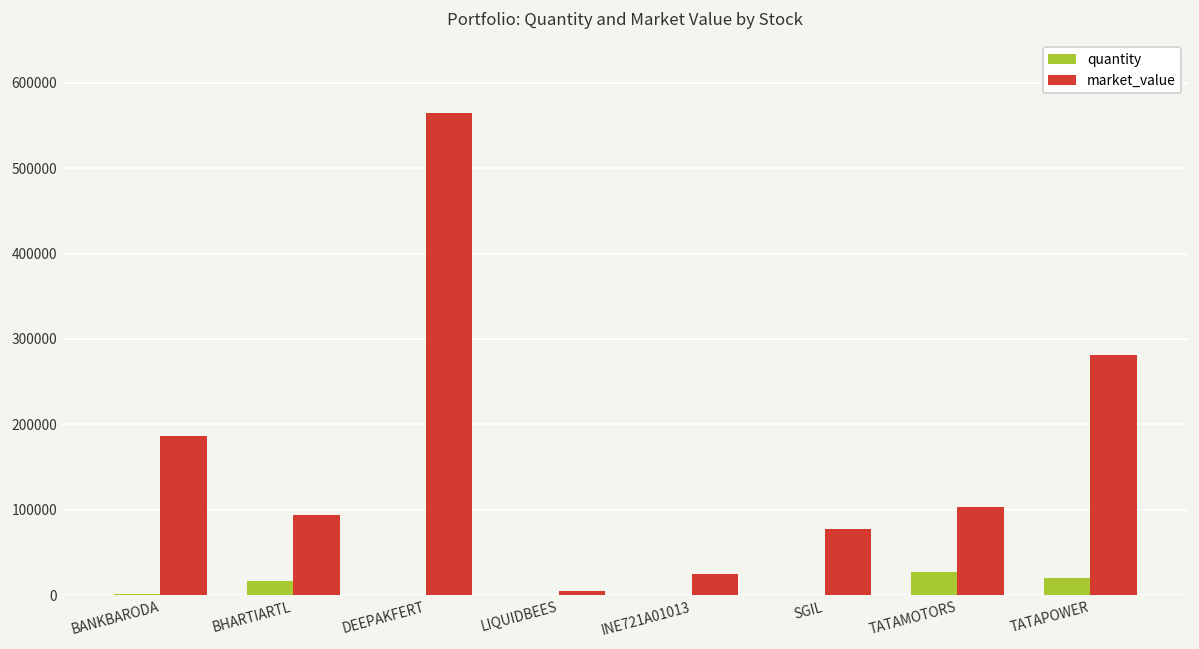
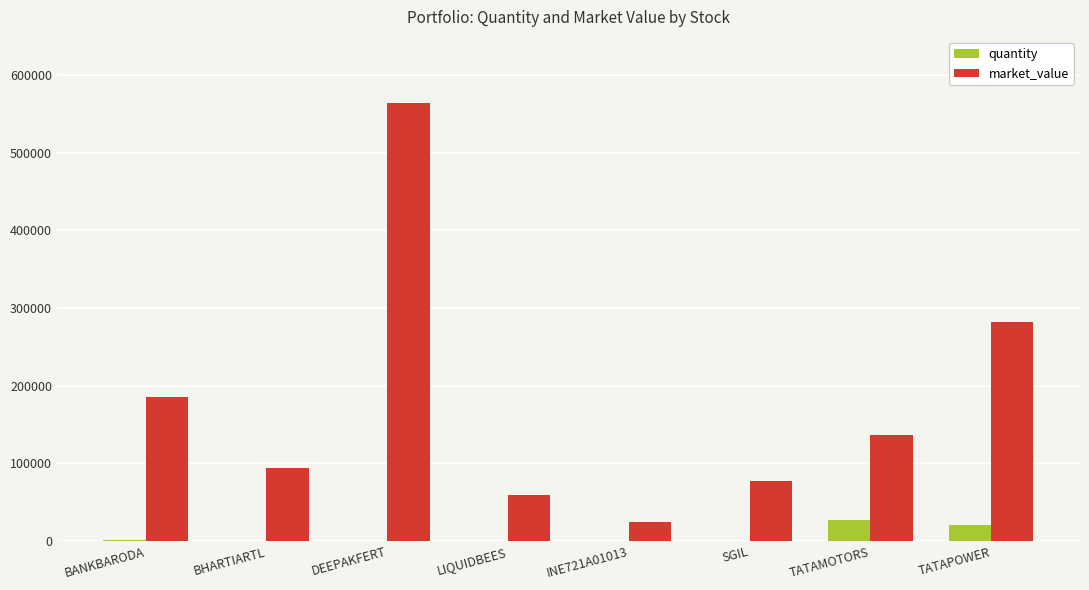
quantity, BHARTIARTL: 20000 -> 0
market_value, LIQUIDBEES: 10000 -> 60000
market_value, TATAMOTORS: 100000 -> 140000
